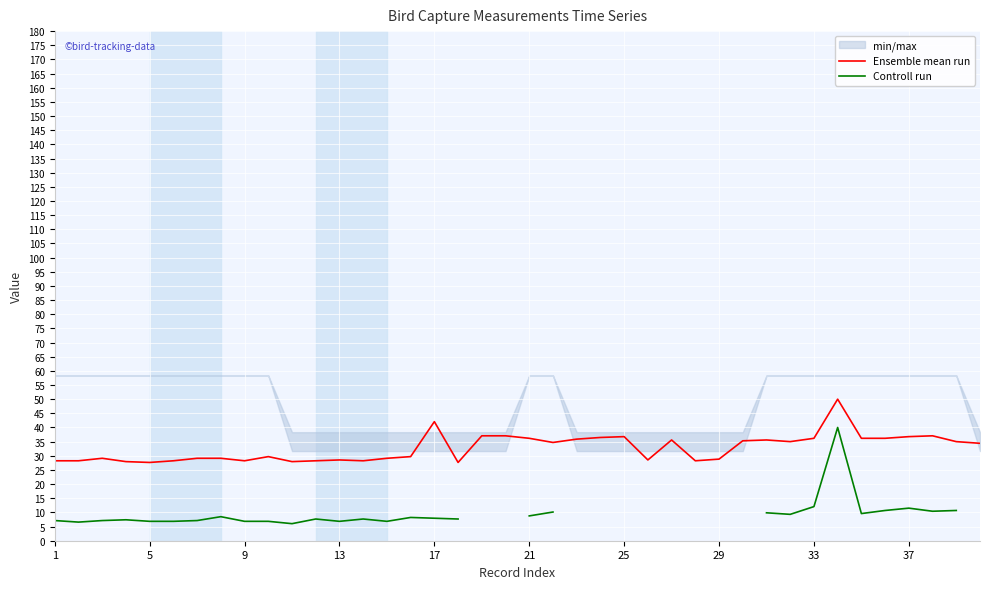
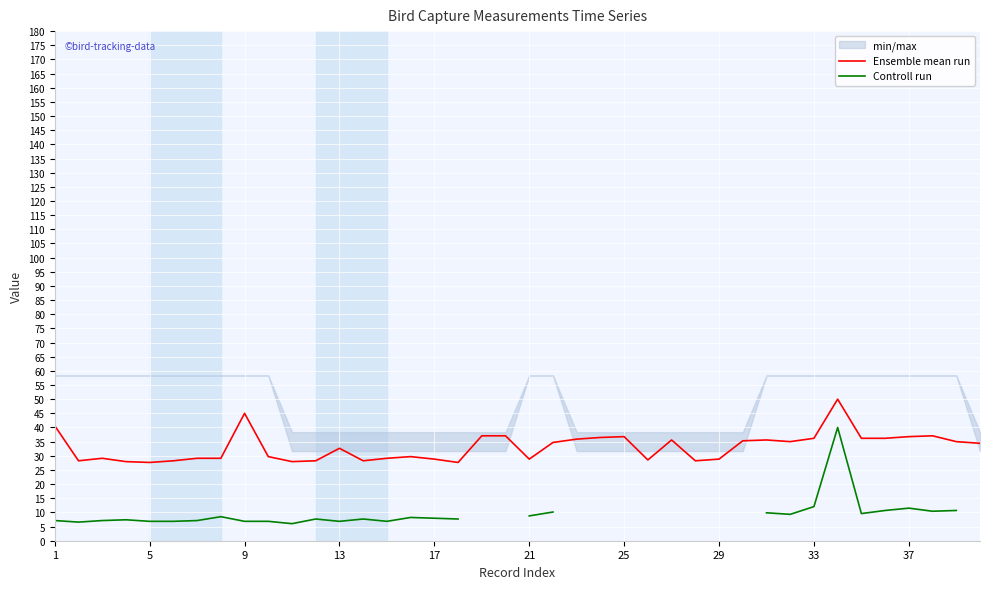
Ensemble mean run, 1: 28 -> 41
Ensemble mean run, 9: 28 -> 45
Ensemble mean run, 13: 29 -> 33
Ensemble mean run, 17: 42 -> 29
Ensemble mean run, 21: 36 -> 29
